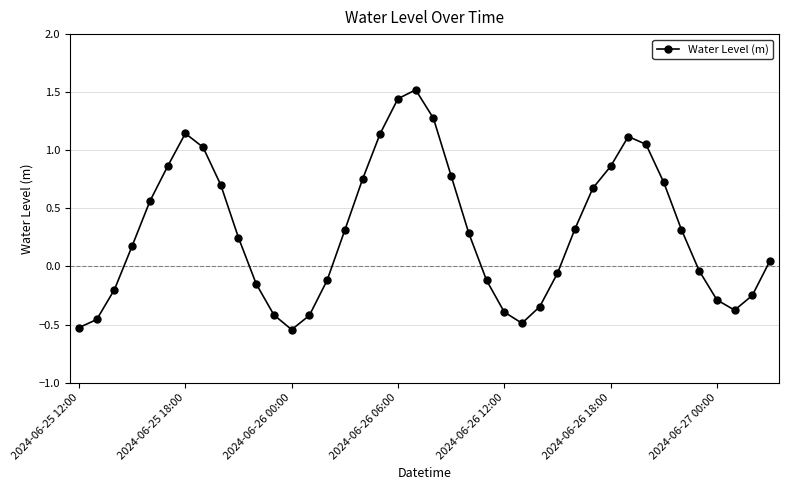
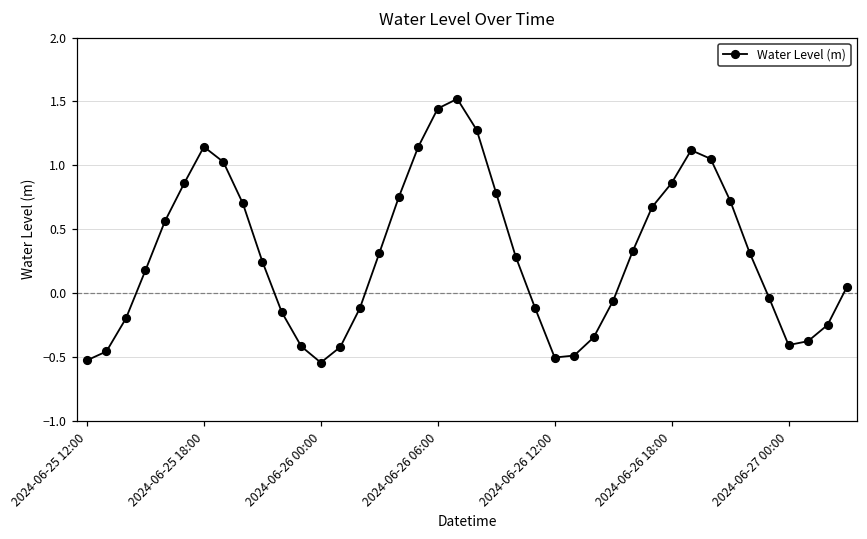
2024-06-26 12:00: -0.39 -> -0.50
2024-06-27 00:00: -0.29 -> -0.41
